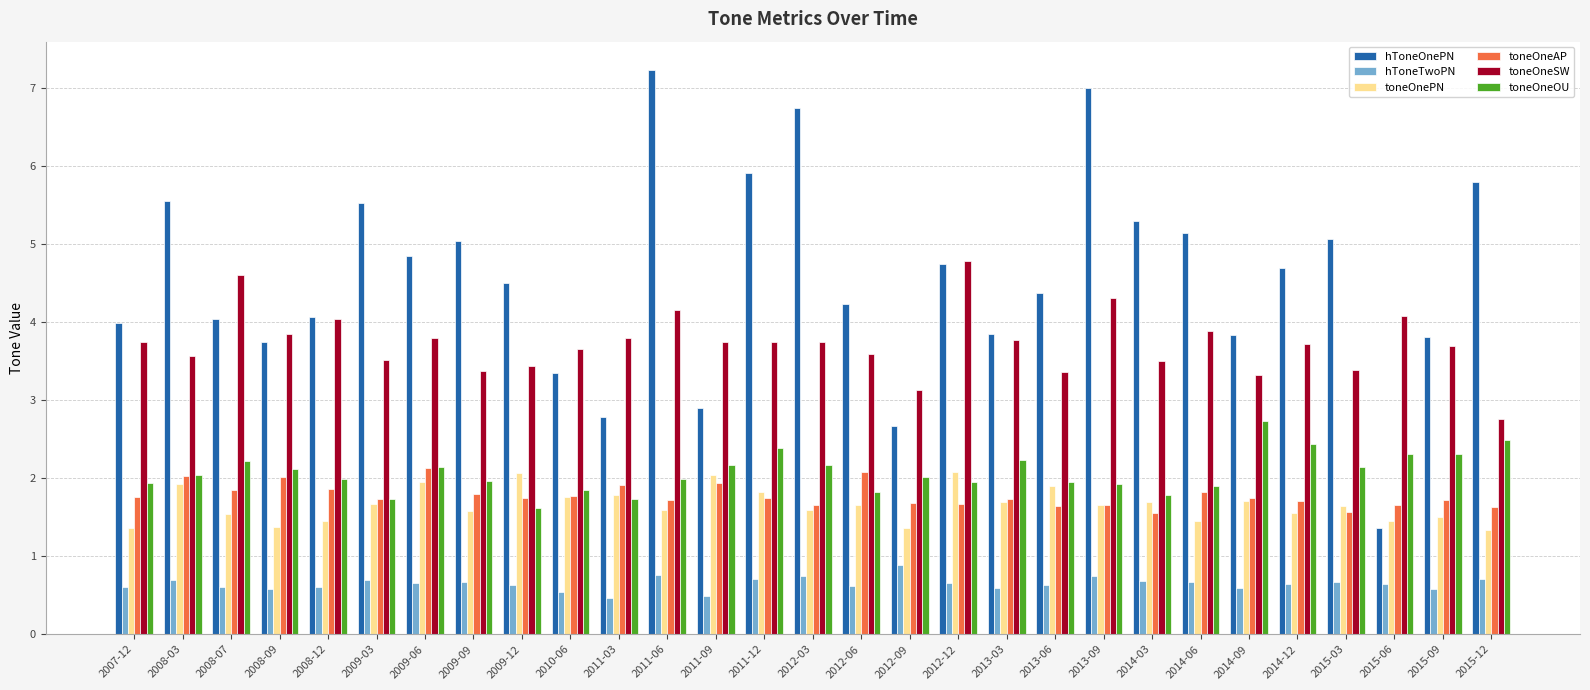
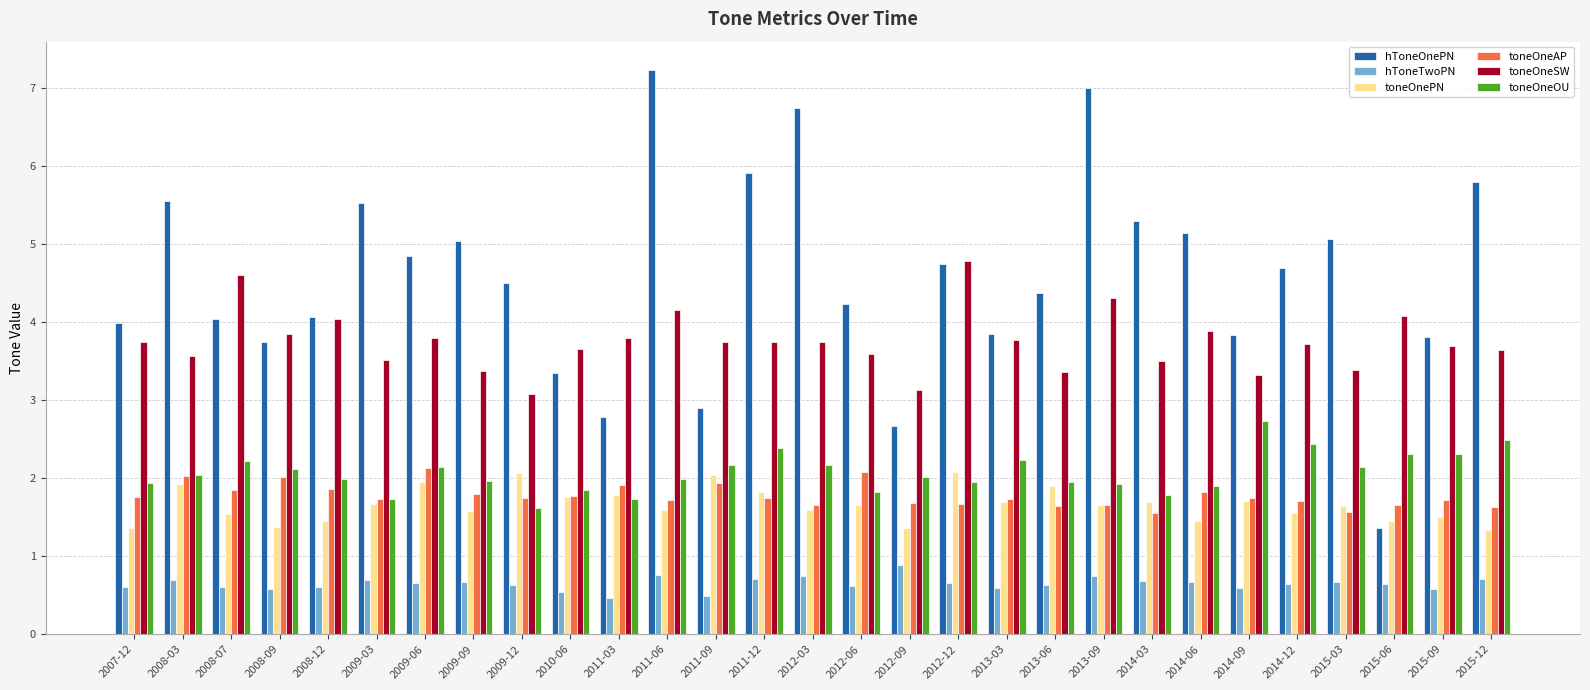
toneOneSW, 2009-12: 3.4 -> 3.1
toneOneSW, 2015-12: 2.8 -> 3.6
